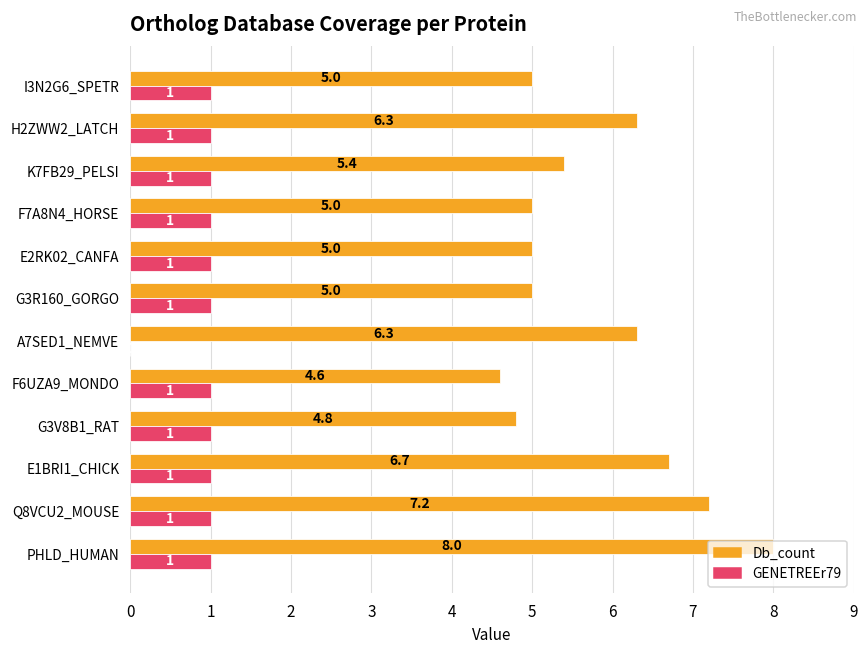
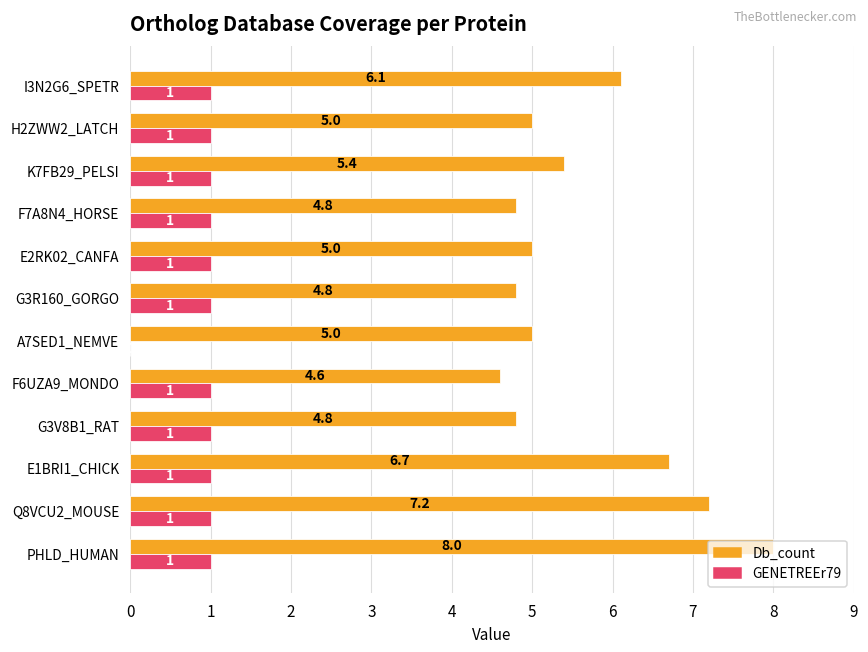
Db_count, I3N2G6_SPETR: 5.0 -> 6.1
Db_count, H2ZWW2_LATCH: 6.3 -> 5.0
Db_count, F7A8N4_HORSE: 5.0 -> 4.8
Db_count, G3R160_GORGO: 5.0 -> 4.8
Db_count, A7SED1_NEMVE: 6.3 -> 5.0
